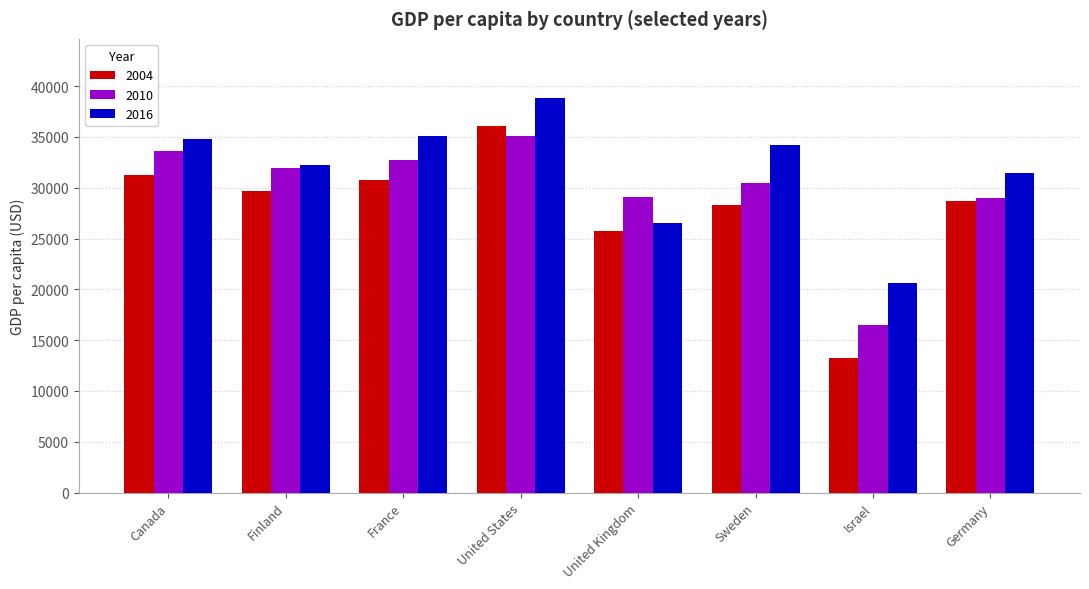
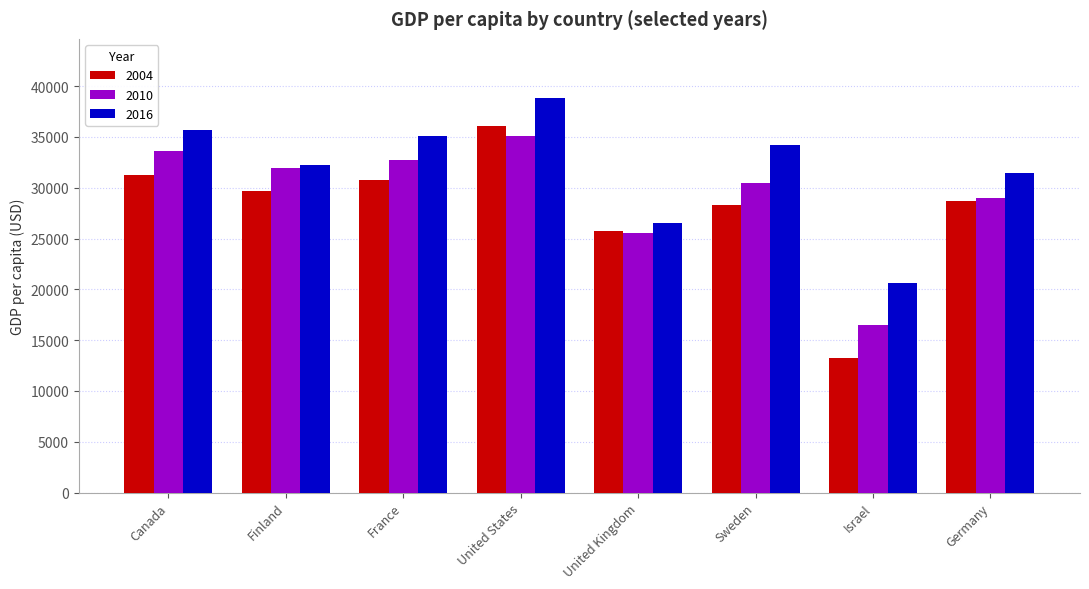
2016, Canada: 34700 -> 35700
2010, United Kingdom: 29100 -> 25500
